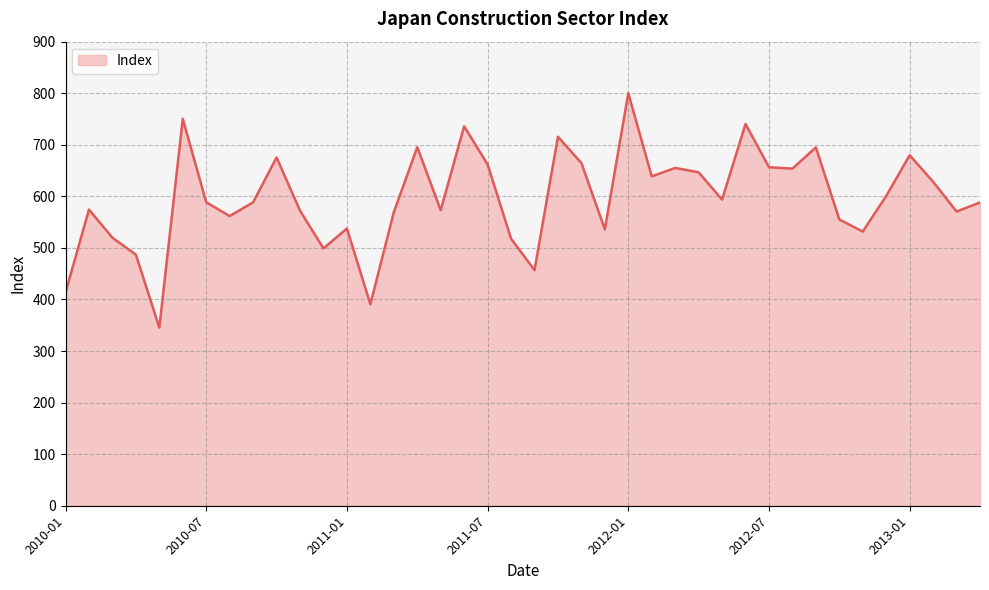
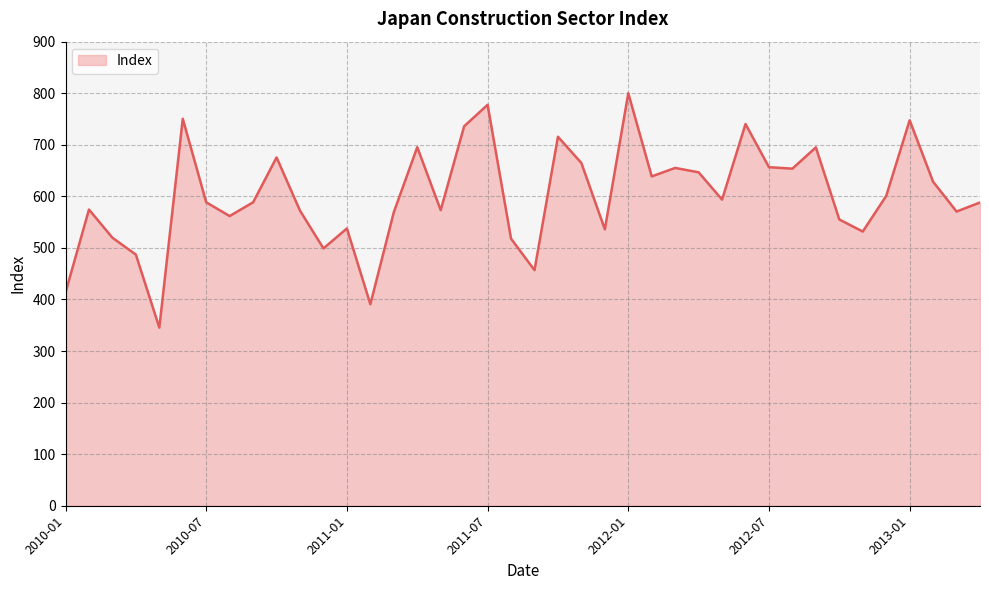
2011-07: 660 -> 780
2013-01: 680 -> 750
